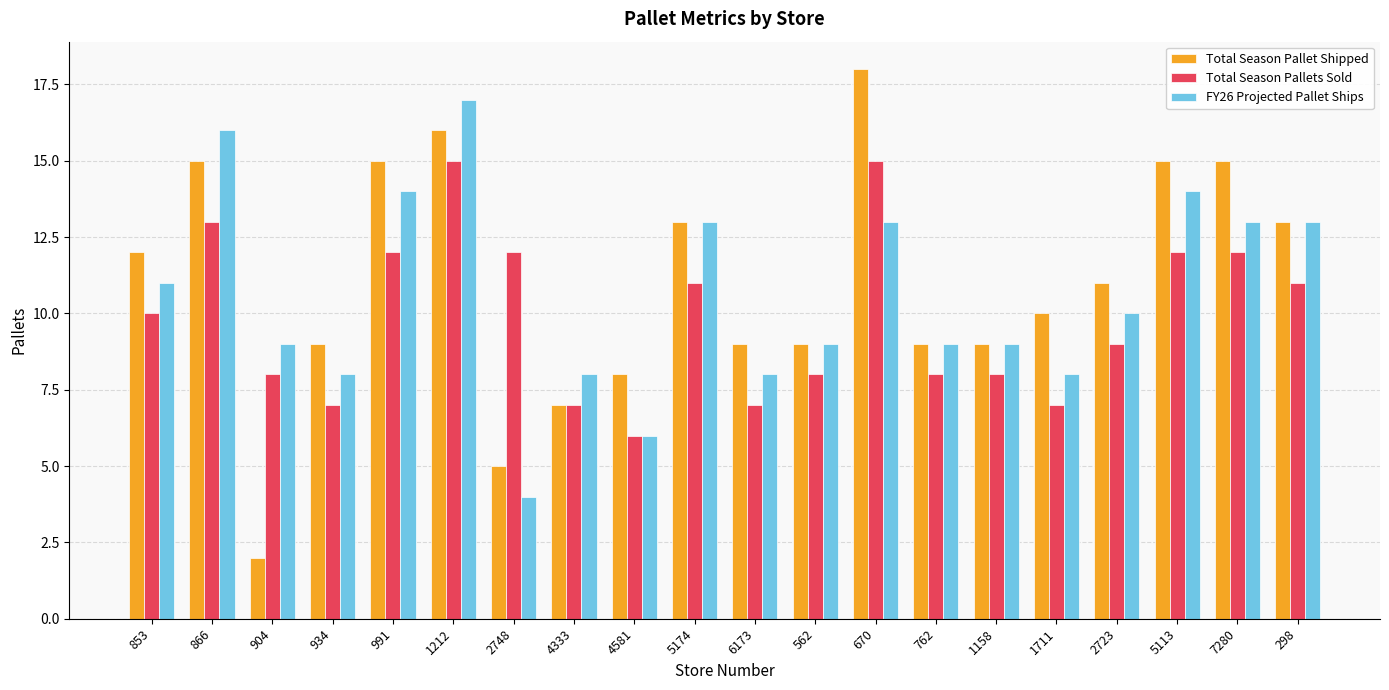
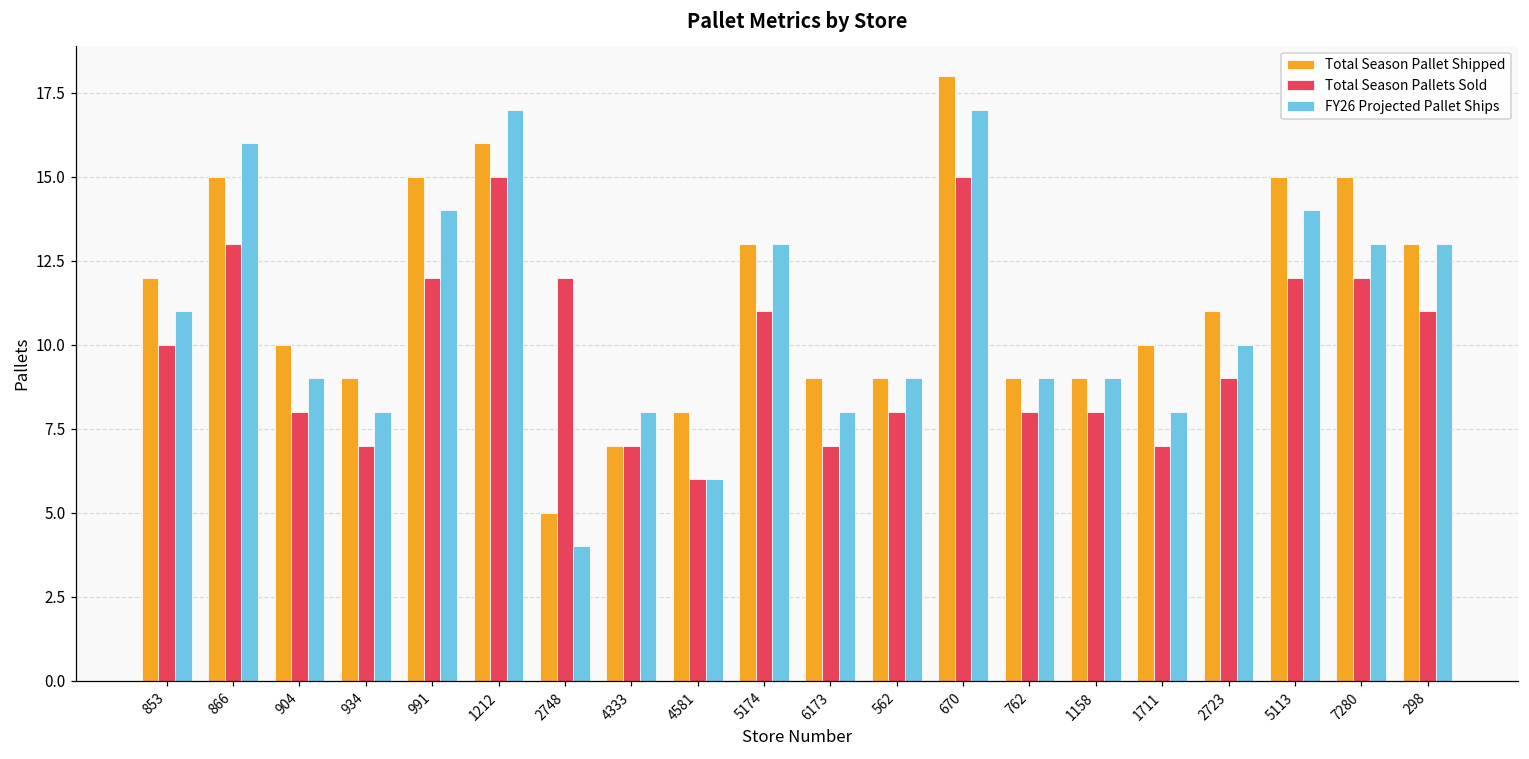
Total Season Pallet Shipped, 904: 2 -> 10
FY26 Projected Pallet Ships, 670: 13 -> 17
